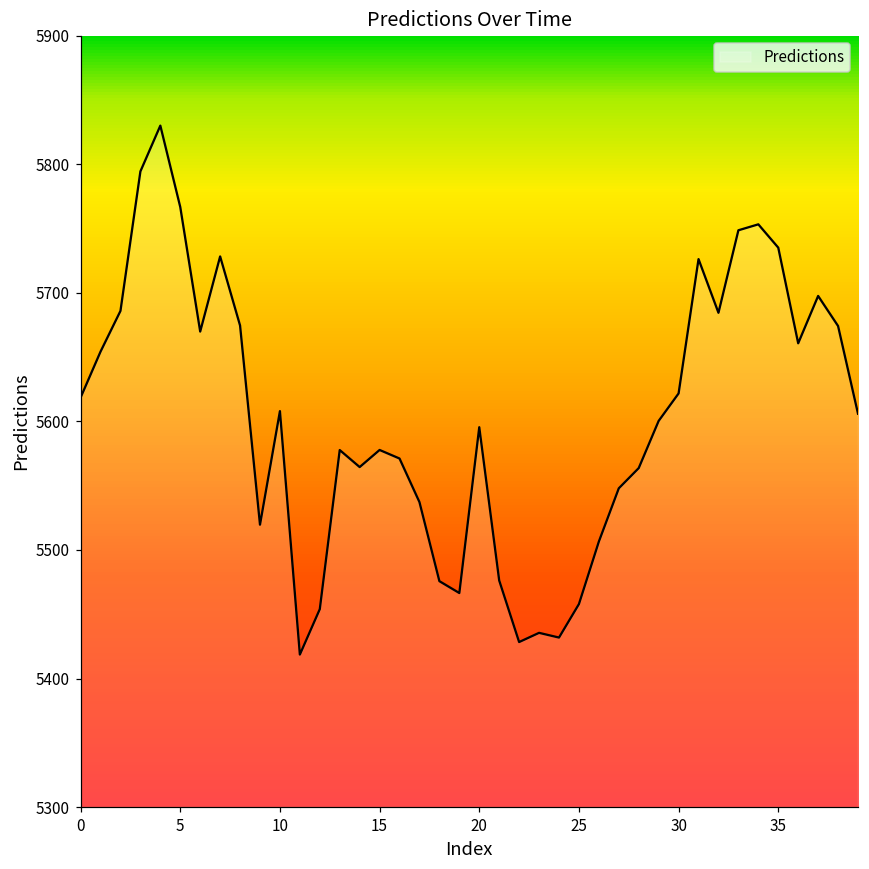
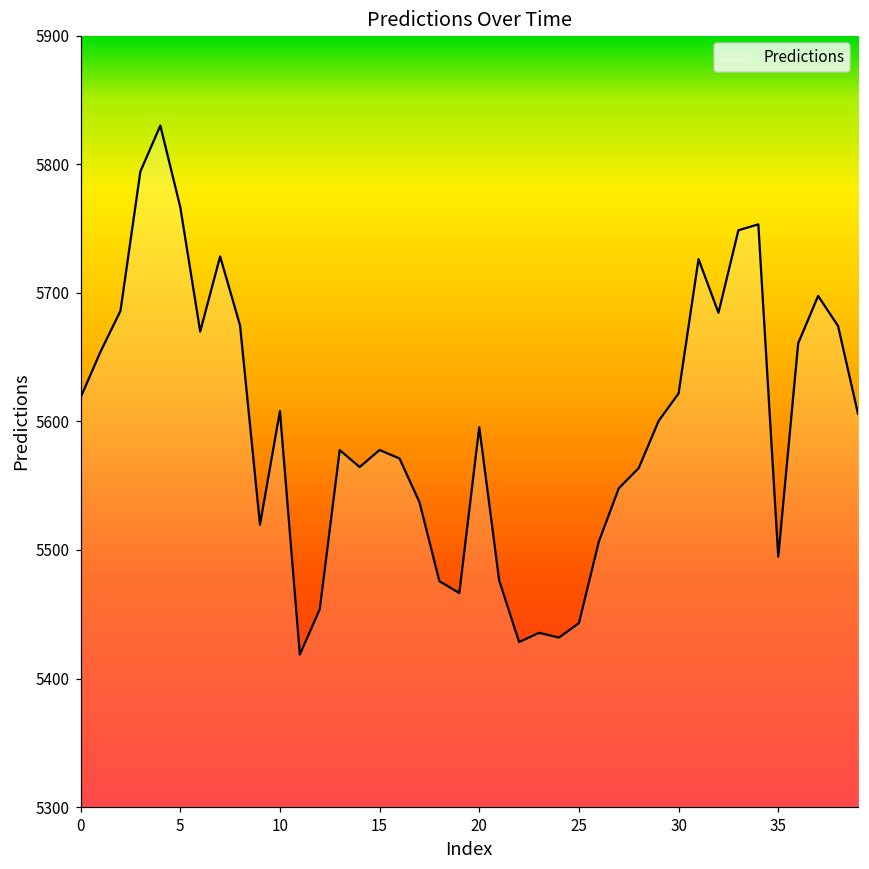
25: 5458 -> 5443
35: 5735 -> 5495
